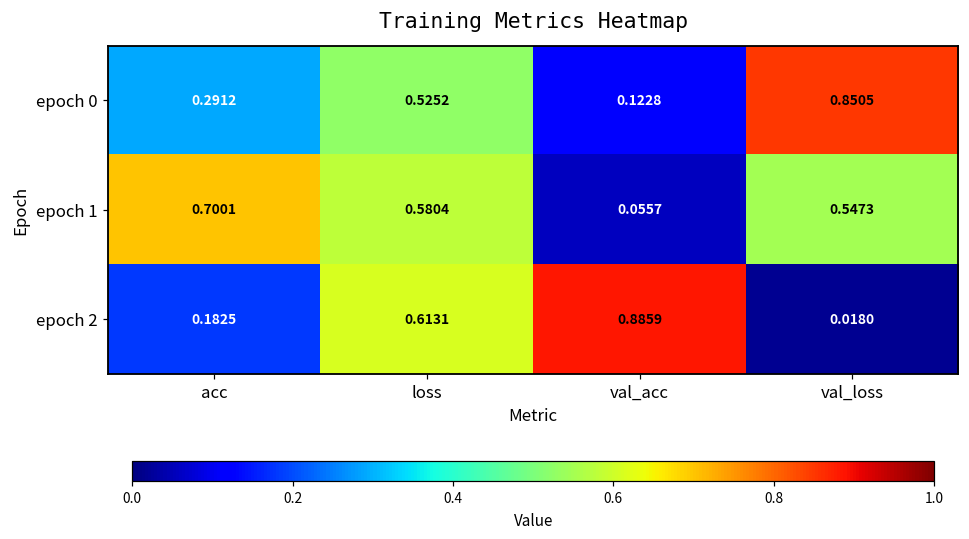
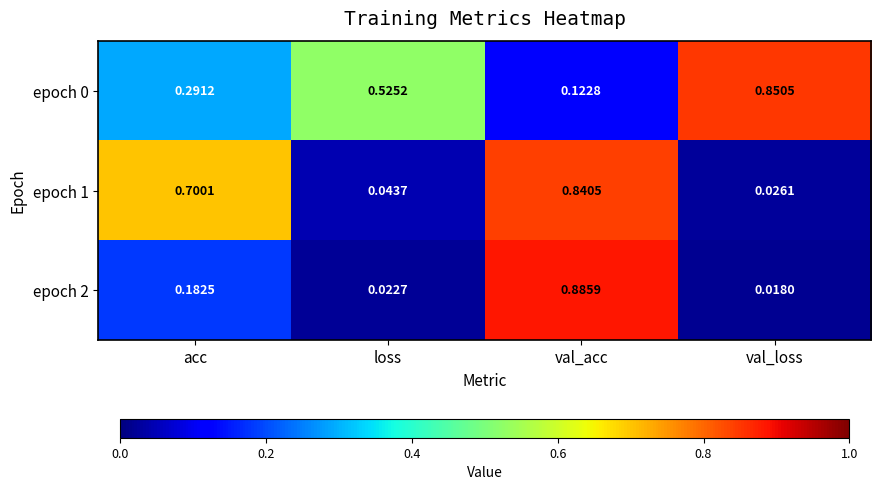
epoch 1, loss: 0.5804 -> 0.0437
epoch 1, val_acc: 0.0557 -> 0.8405
epoch 1, val_loss: 0.5473 -> 0.0261
epoch 2, loss: 0.6131 -> 0.0227
